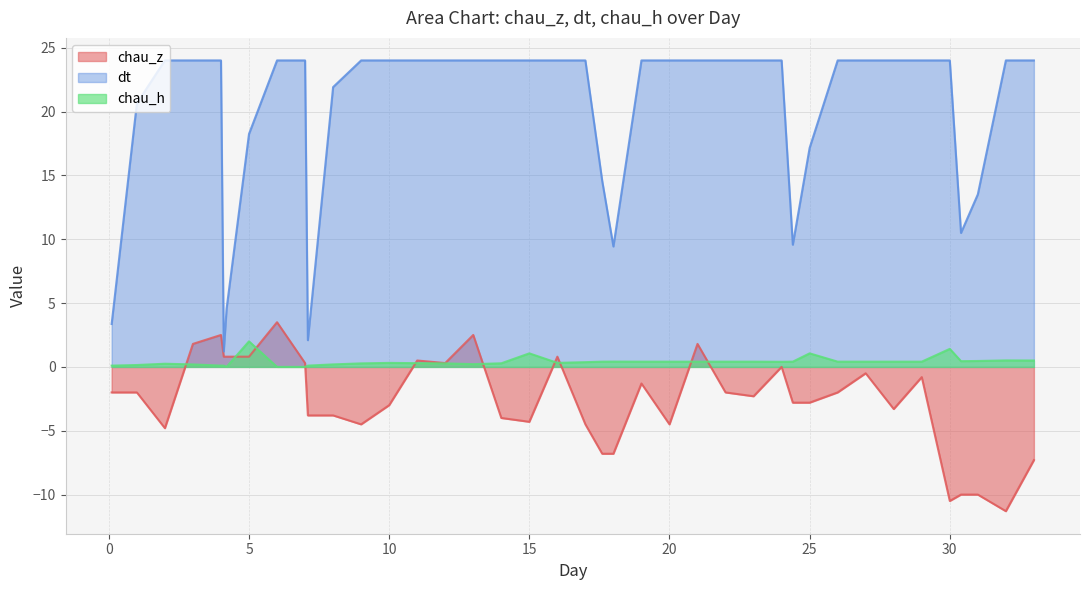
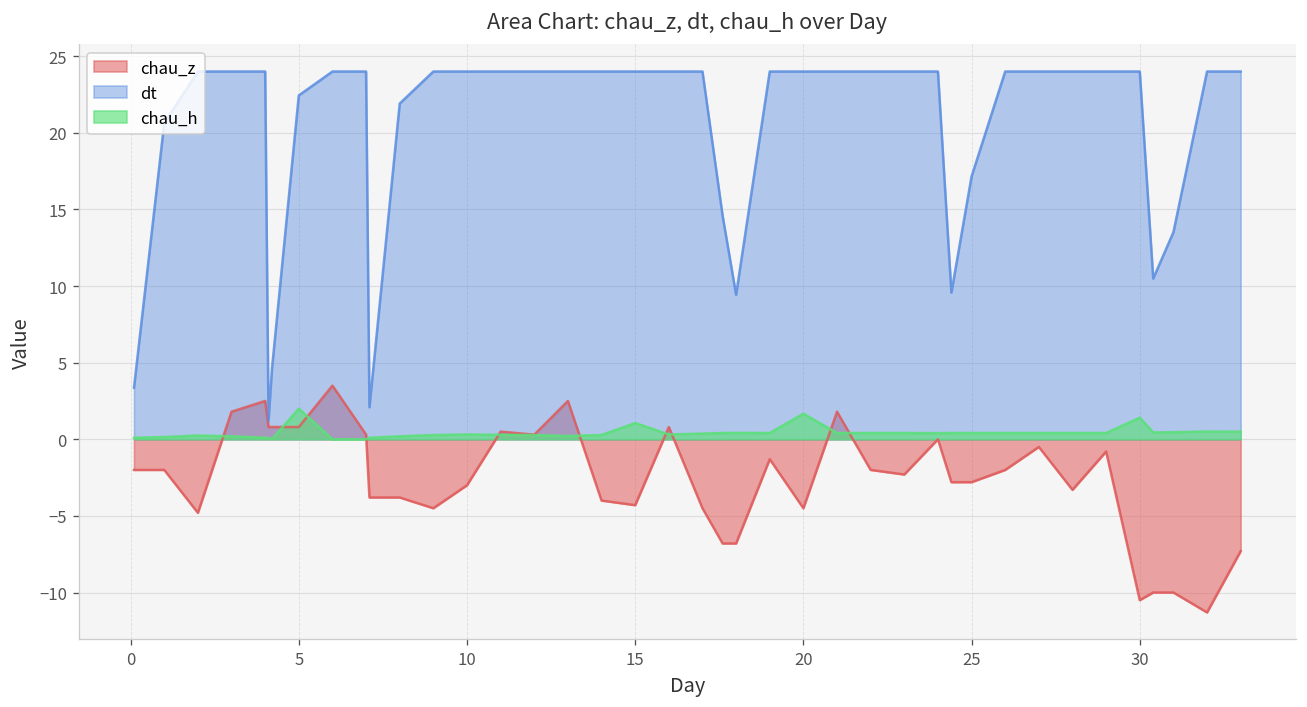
dt, 5: 18.2 -> 22.4
chau_h, 20: 0.4 -> 1.7
chau_h, 25: 1.1 -> 0.4
